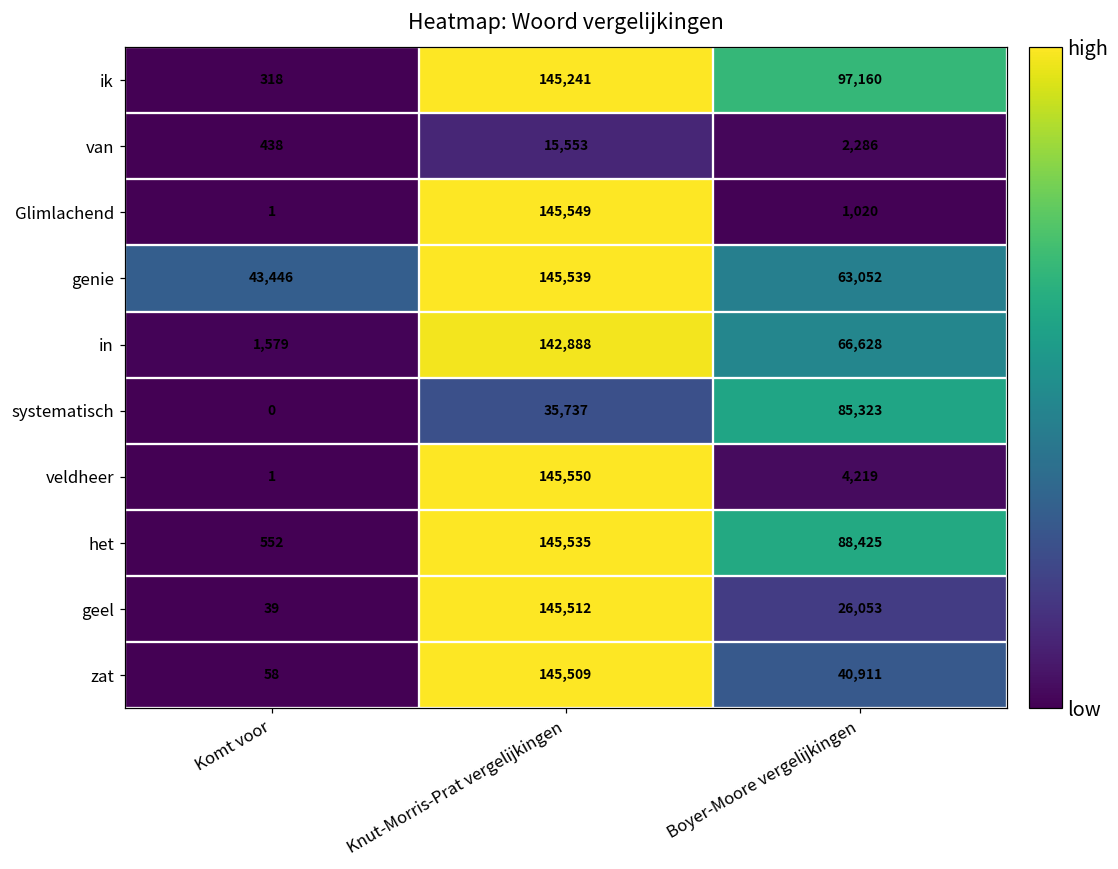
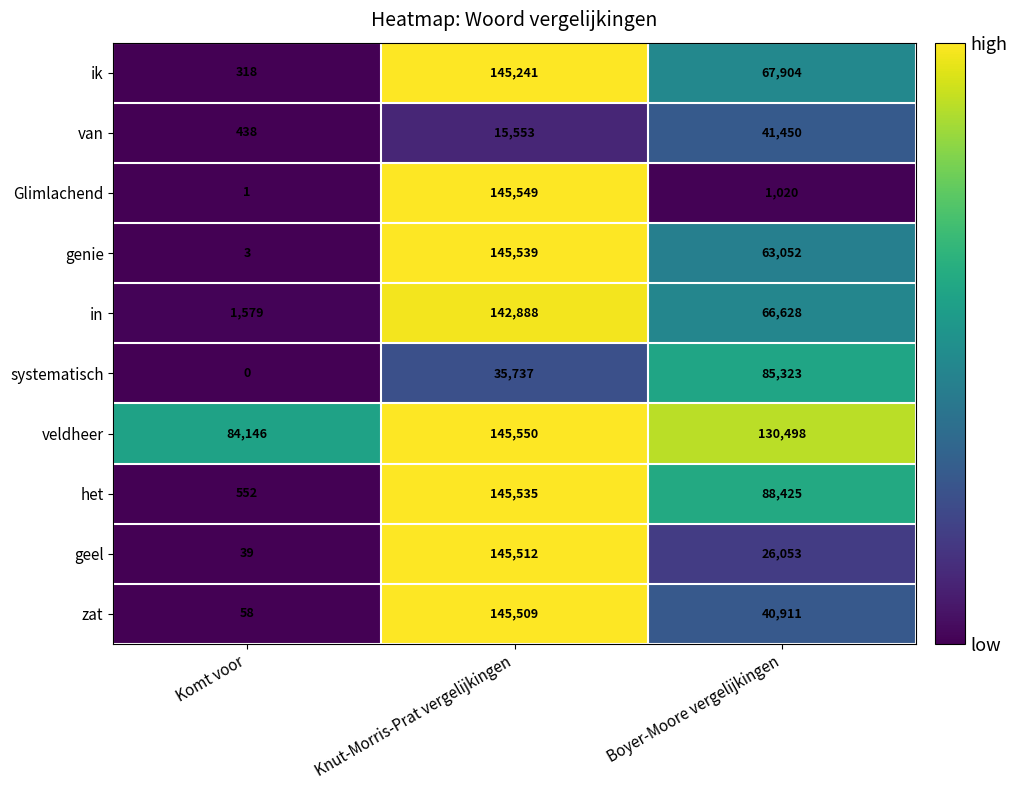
ik, Boyer-Moore vergelijkingen: 97,160 -> 67,904
van, Boyer-Moore vergelijkingen: 2,286 -> 41,450
genie, Komt voor: 43,446 -> 3
veldheer, Komt voor: 1 -> 84,146
veldheer, Boyer-Moore vergelijkingen: 4,219 -> 130,498
